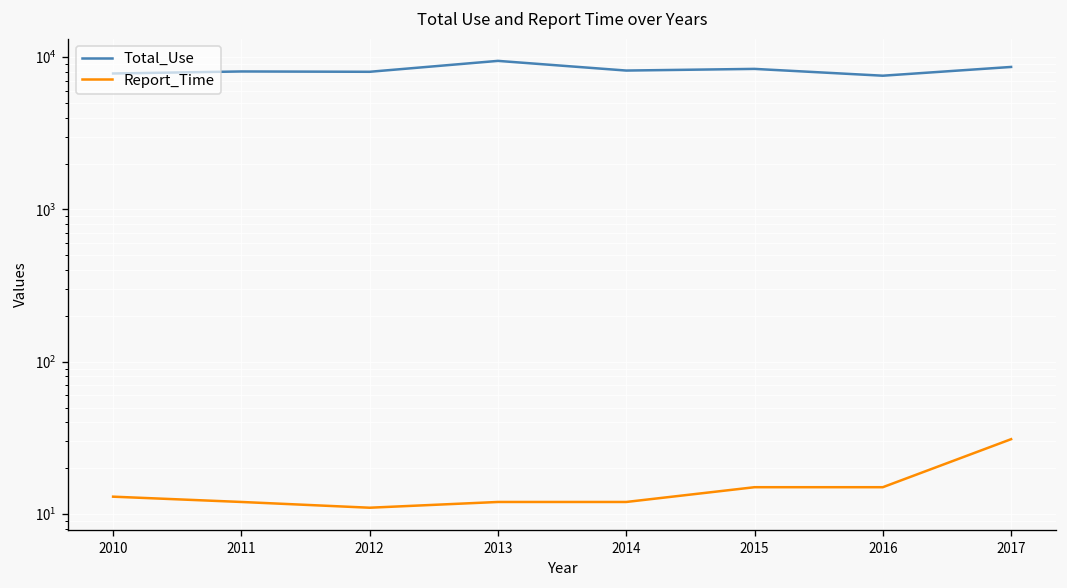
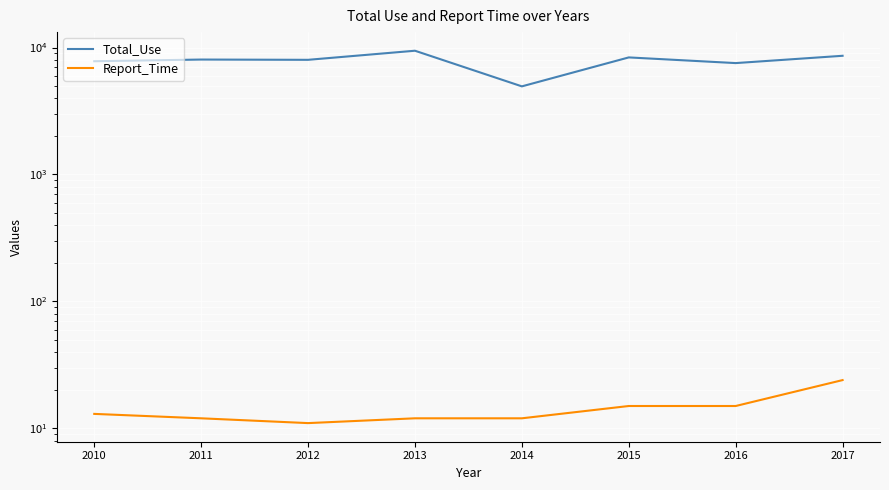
Total_Use, 2014: 8000 -> 4900
Report_Time, 2017: 31 -> 24
